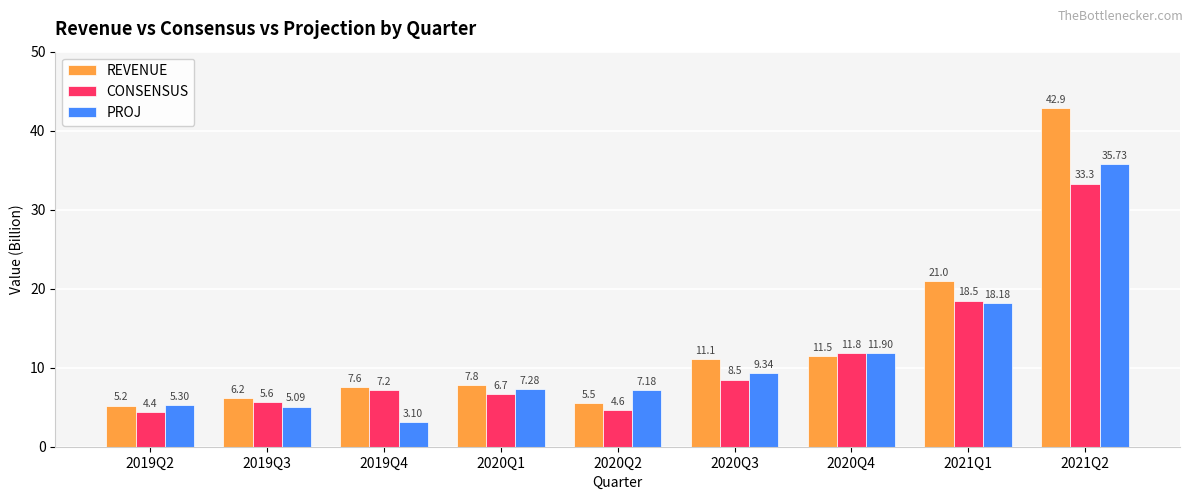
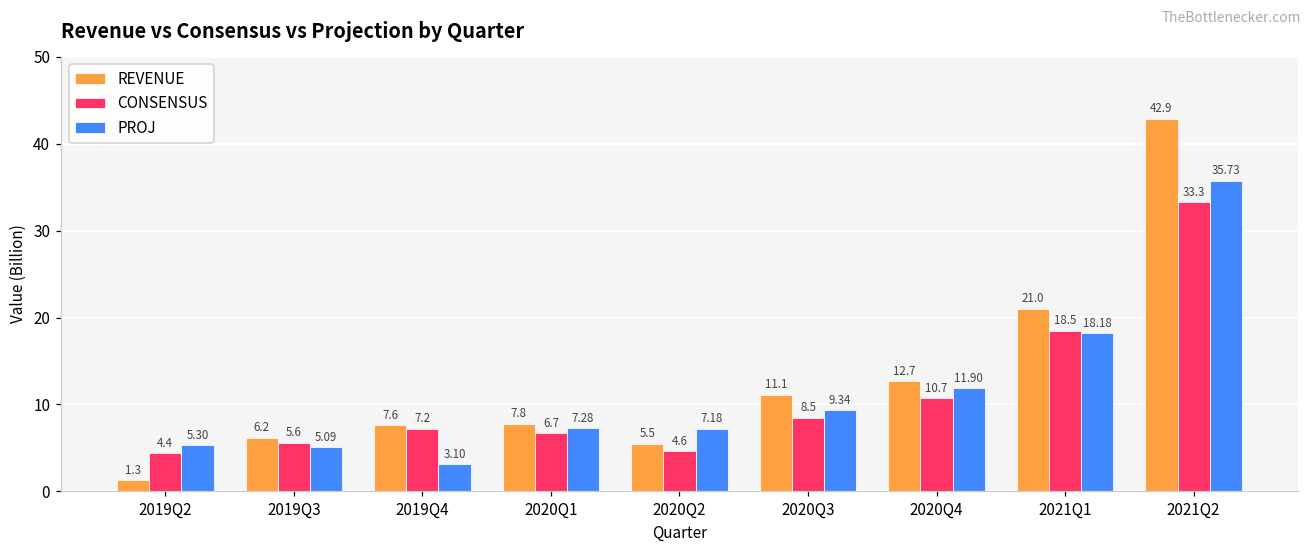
REVENUE, 2019Q2: 5.2 -> 1.3
REVENUE, 2020Q4: 11.5 -> 12.7
CONSENSUS, 2020Q4: 11.8 -> 10.7
